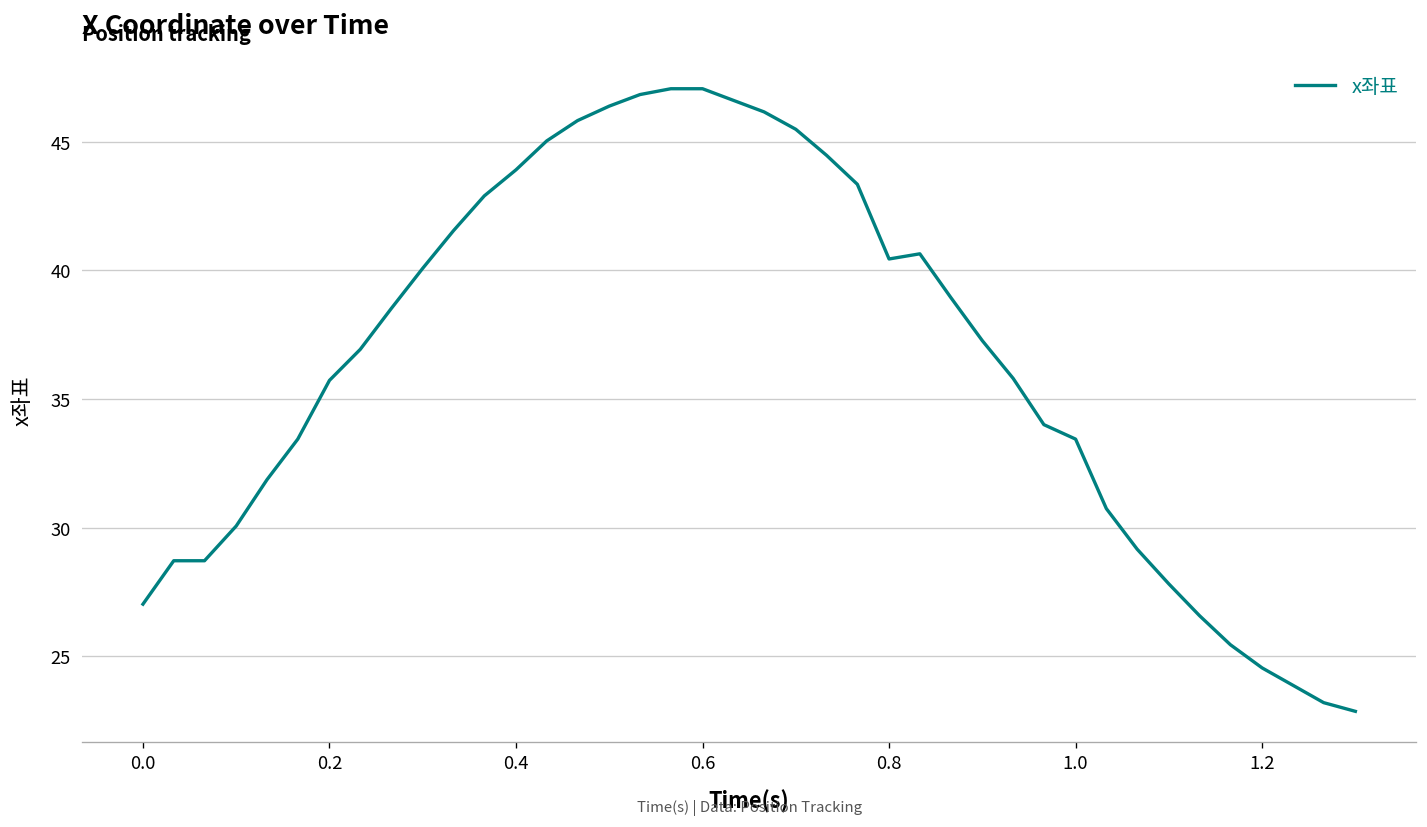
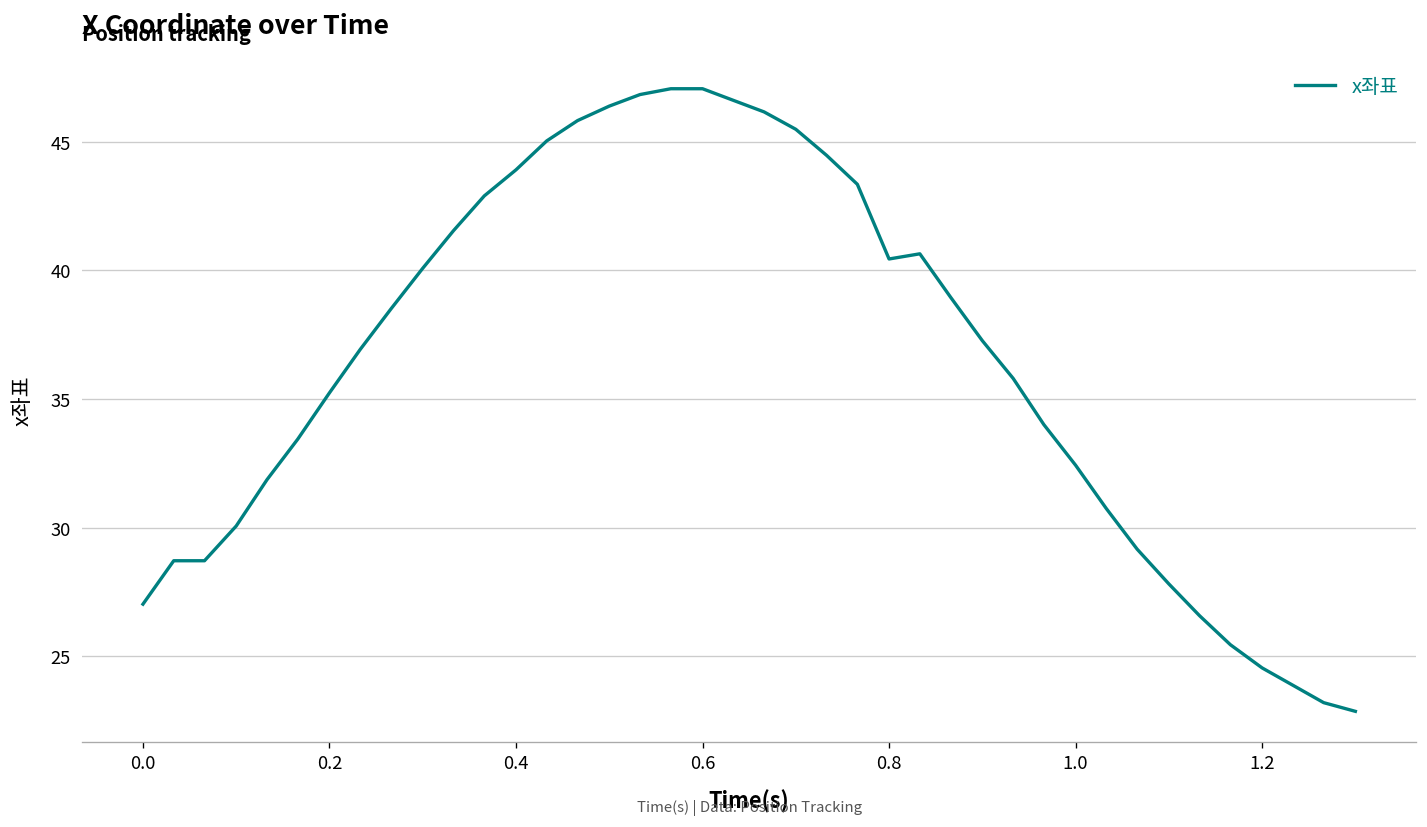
0.2: 35.7 -> 35.2
1.0: 33.4 -> 32.4
